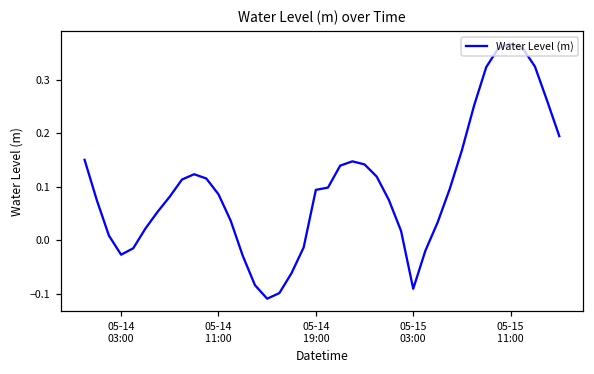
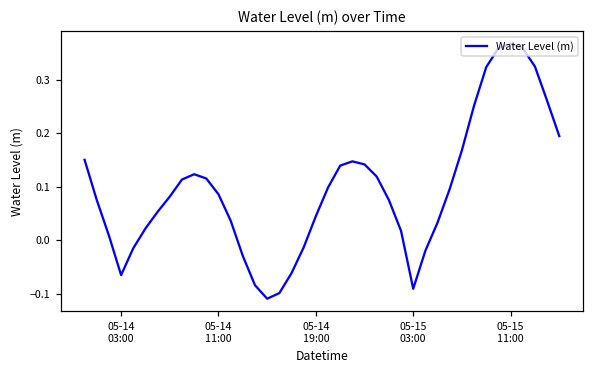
05-14 03:00: -0.03 -> -0.06
05-14 19:00: 0.09 -> 0.05
